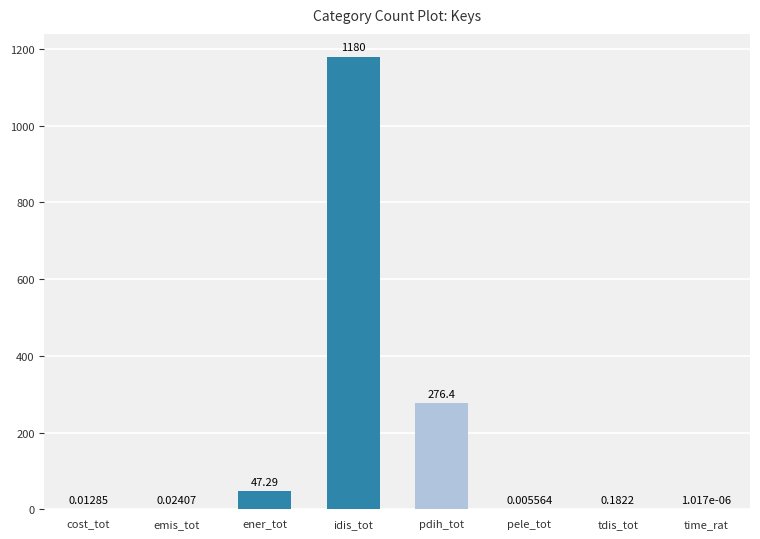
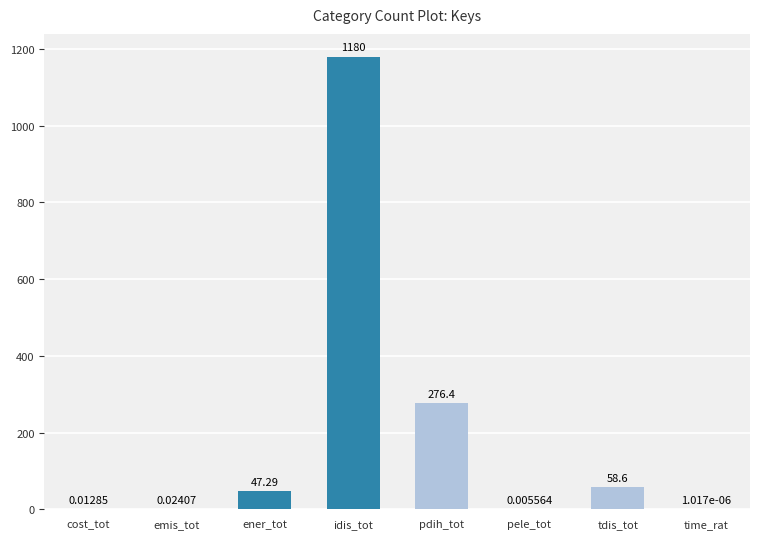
tdis_tot: 0.1822 -> 58.6
